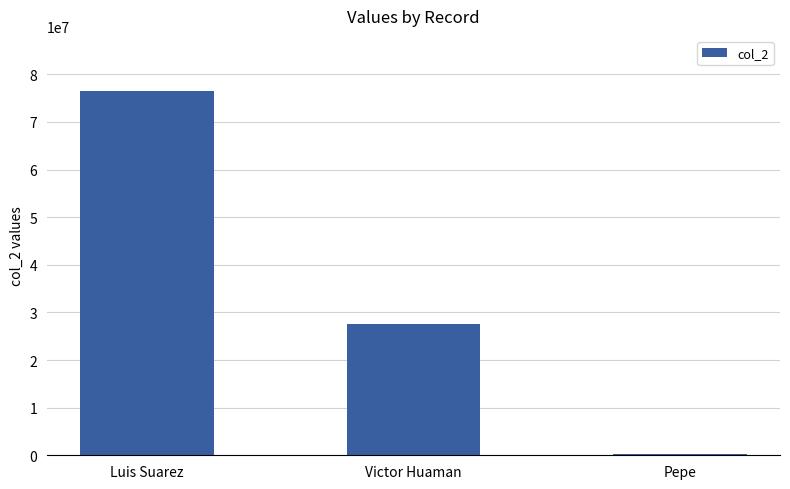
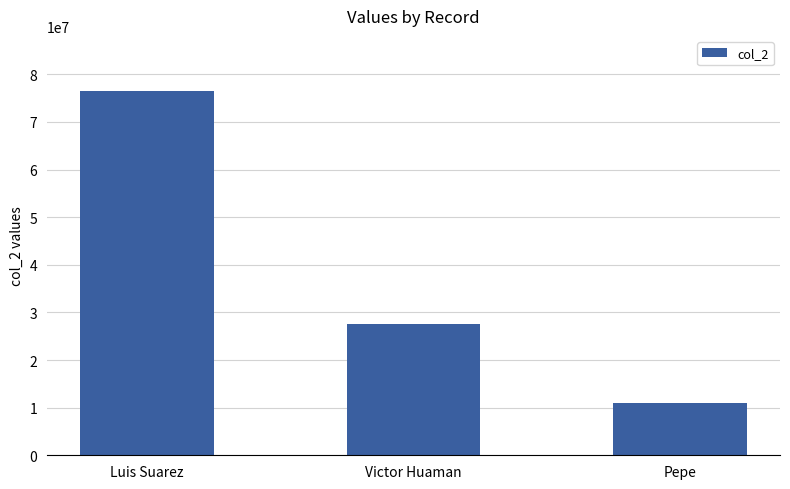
Pepe: 0 -> 11000000
